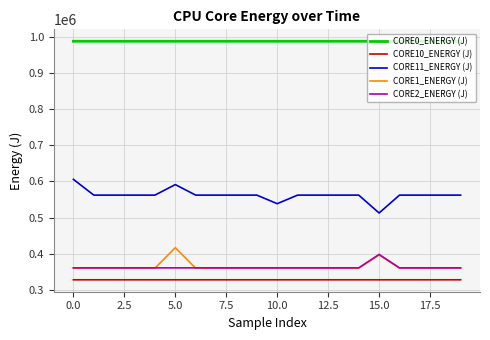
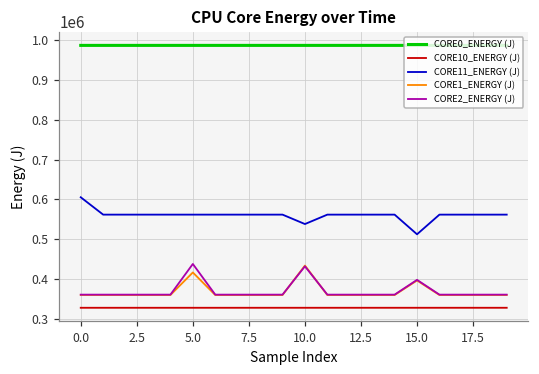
CORE11_ENERGY (J), 5.0: 590000 -> 560000
CORE2_ENERGY (J), 5.0: 360000 -> 440000
CORE1_ENERGY (J), 10.0: 360000 -> 430000
CORE2_ENERGY (J), 10.0: 360000 -> 430000
